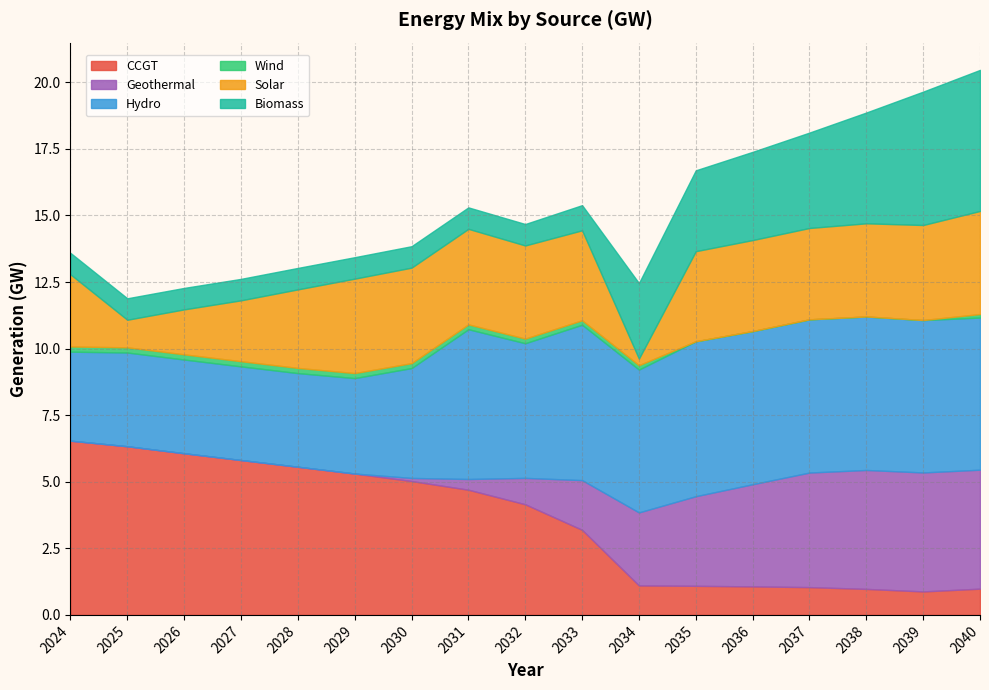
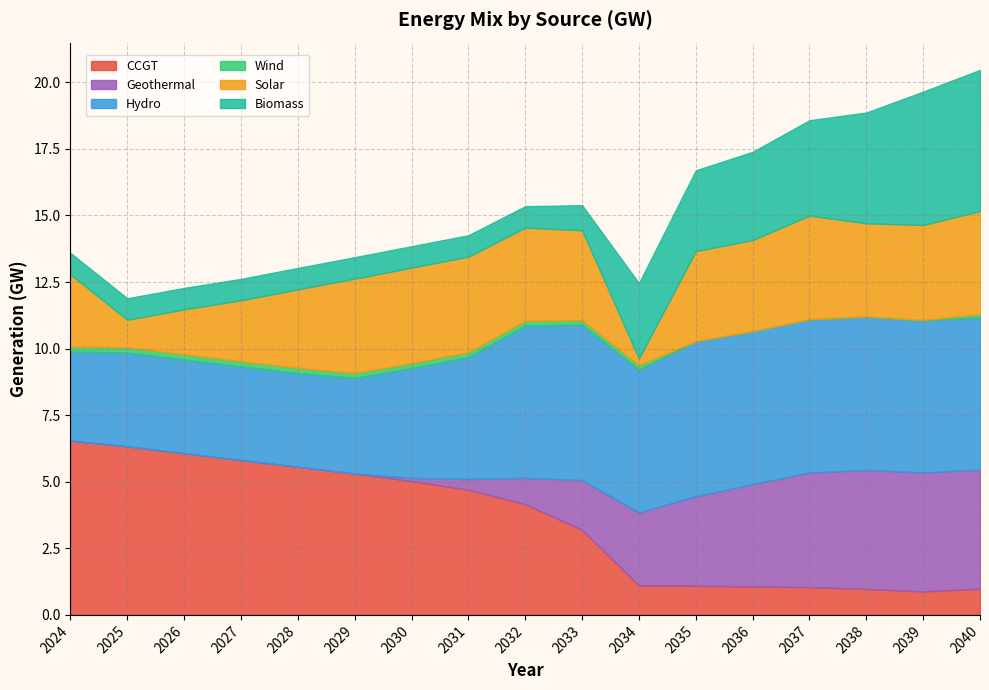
Hydro, 2031: 5.6 -> 4.6
Hydro, 2032: 5.1 -> 5.7
Solar, 2037: 3.4 -> 3.9
